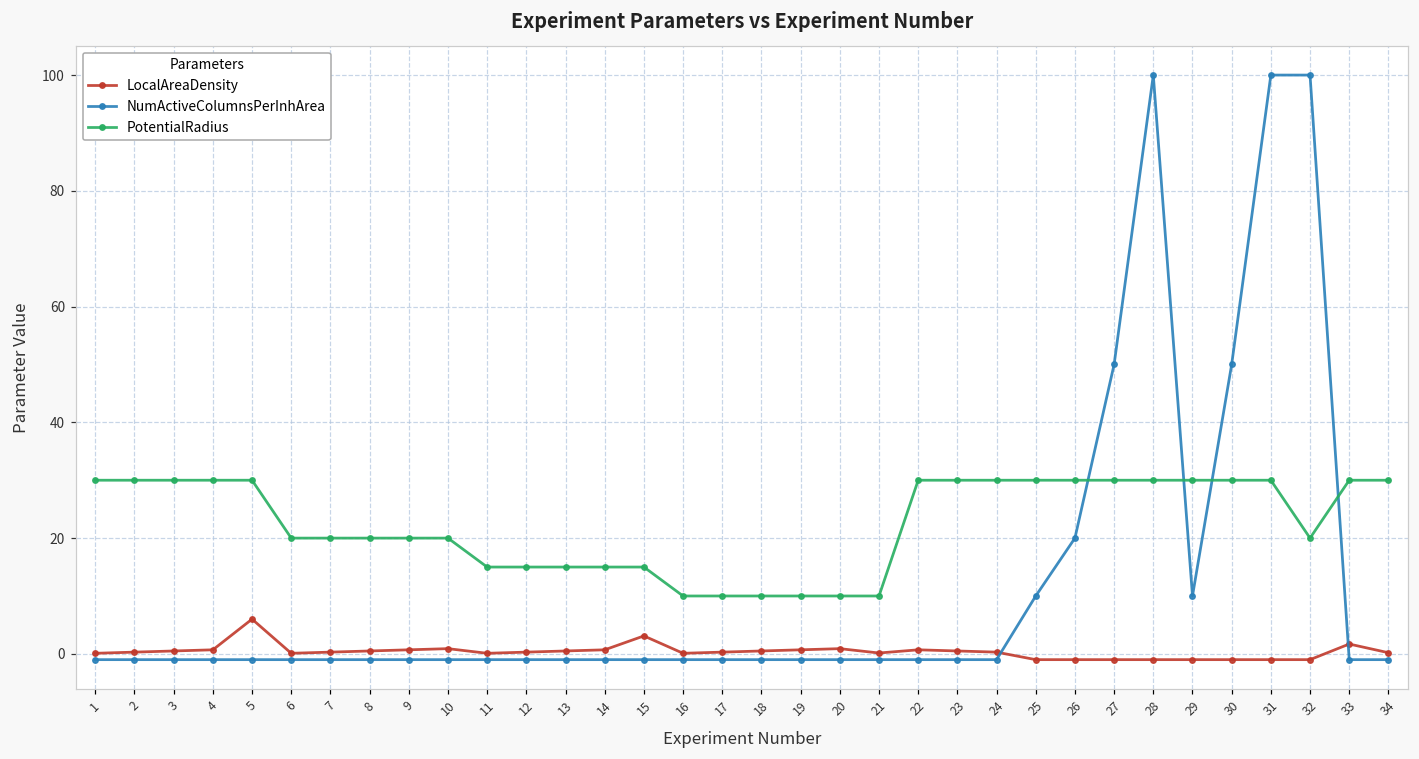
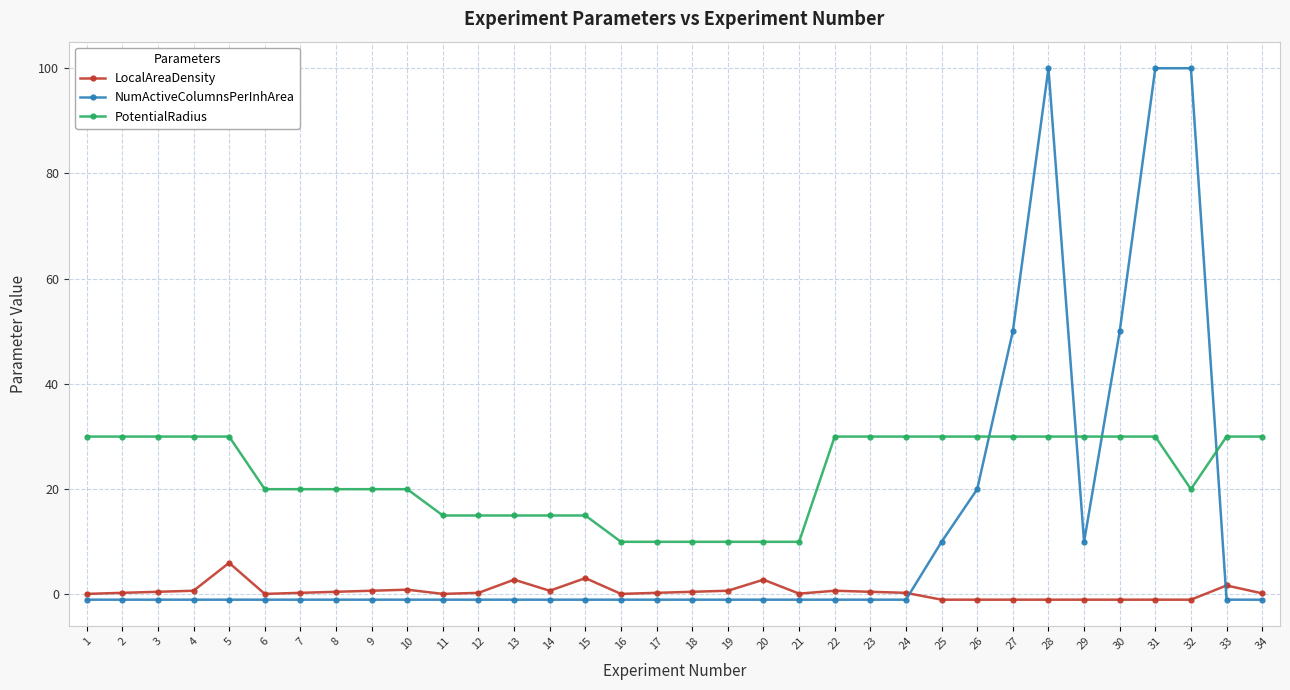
LocalAreaDensity, 13: 1 -> 3
LocalAreaDensity, 20: 1 -> 3
